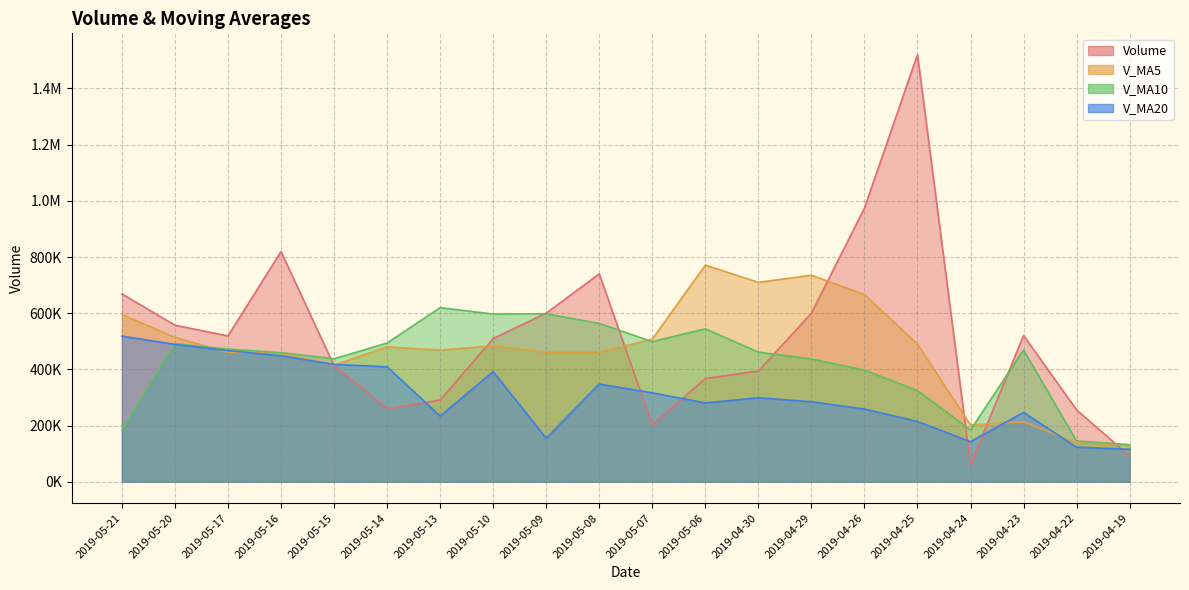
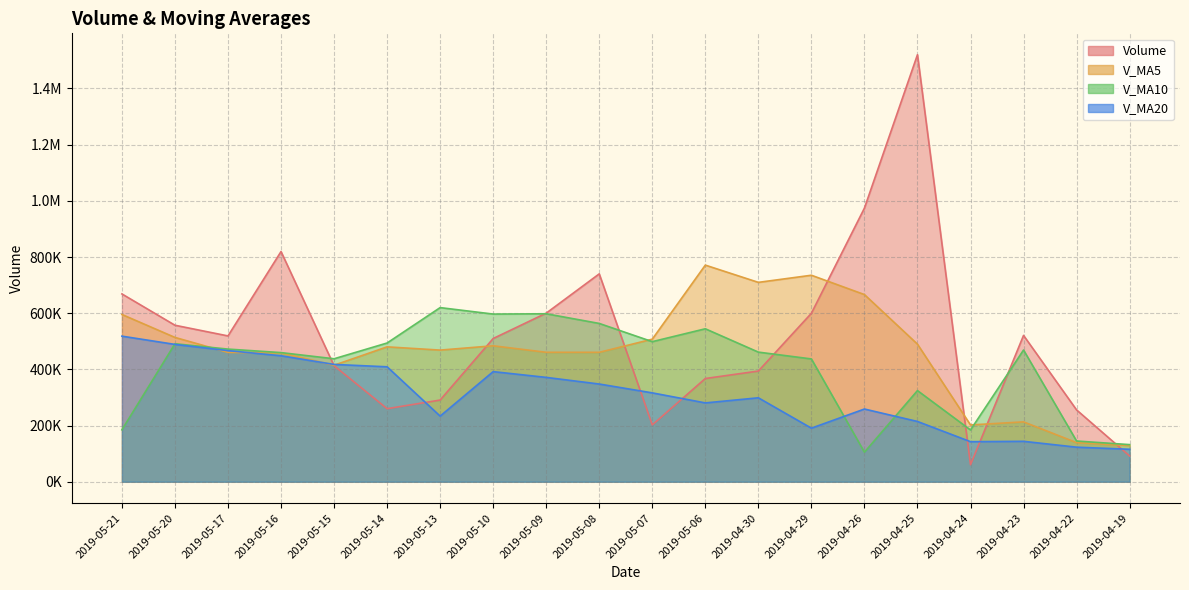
V_MA20, 2019-05-09: 150000 -> 370000
V_MA20, 2019-04-29: 280000 -> 190000
V_MA10, 2019-04-26: 400000 -> 110000
V_MA20, 2019-04-23: 250000 -> 140000
